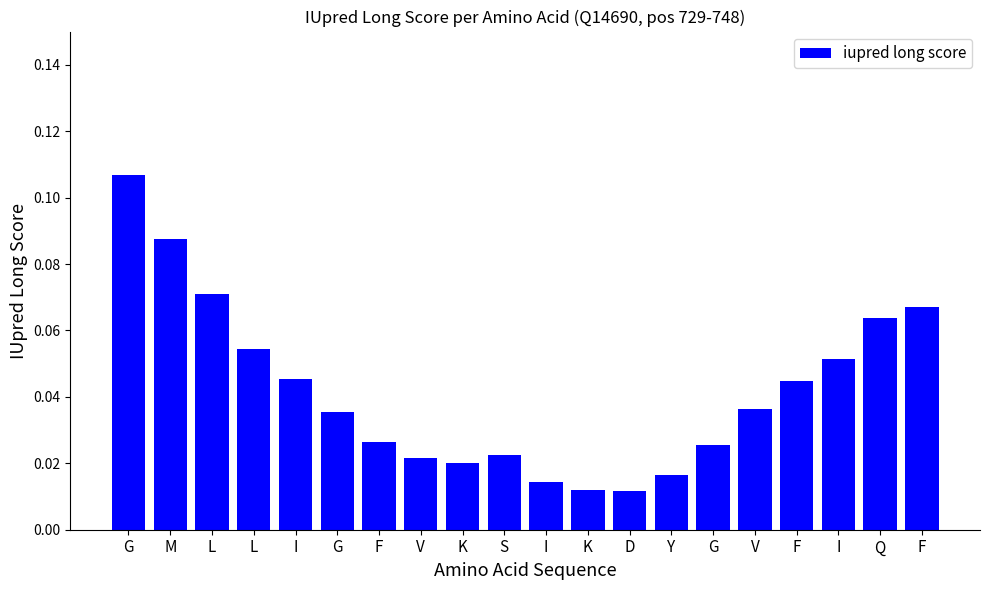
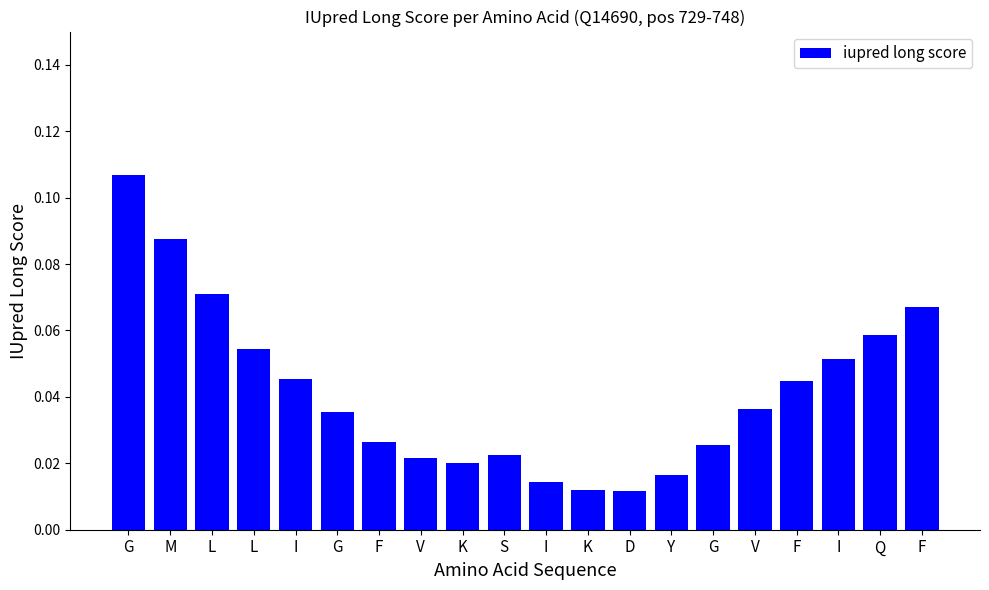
Q: 0.064 -> 0.059
